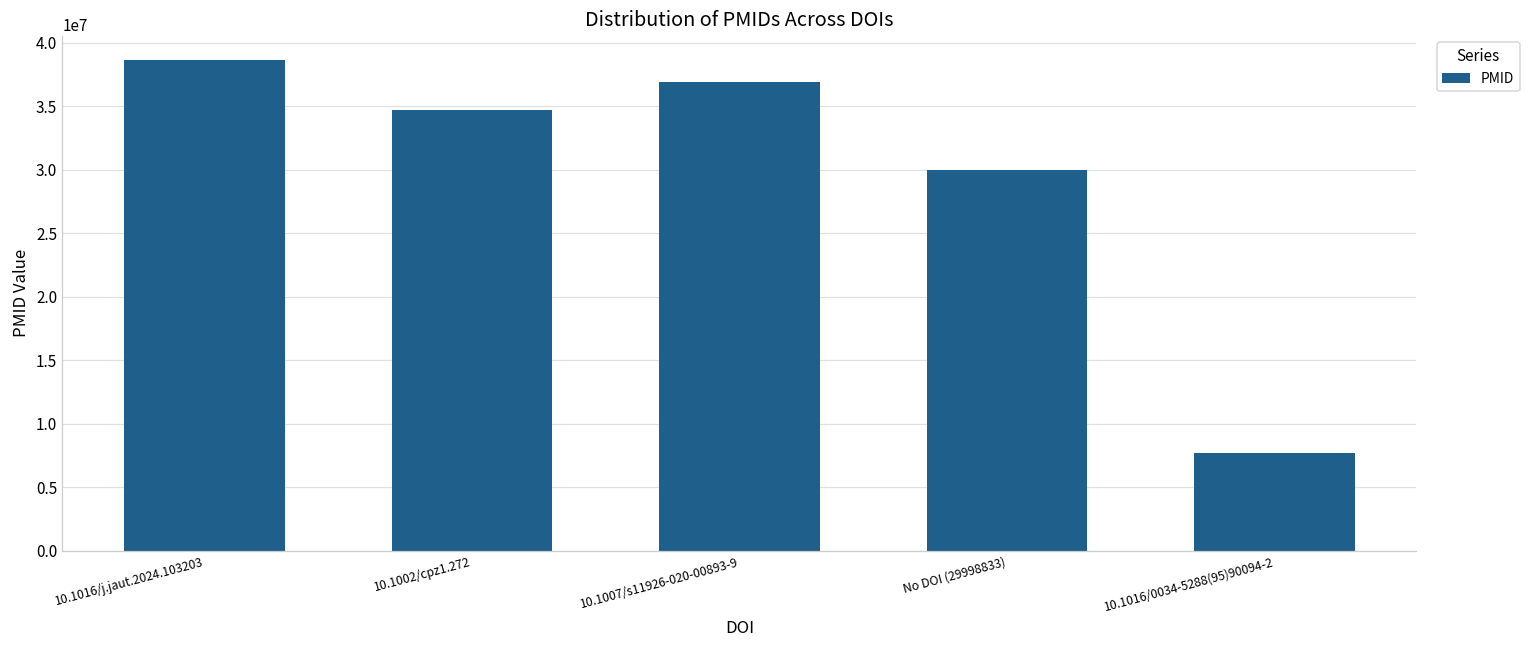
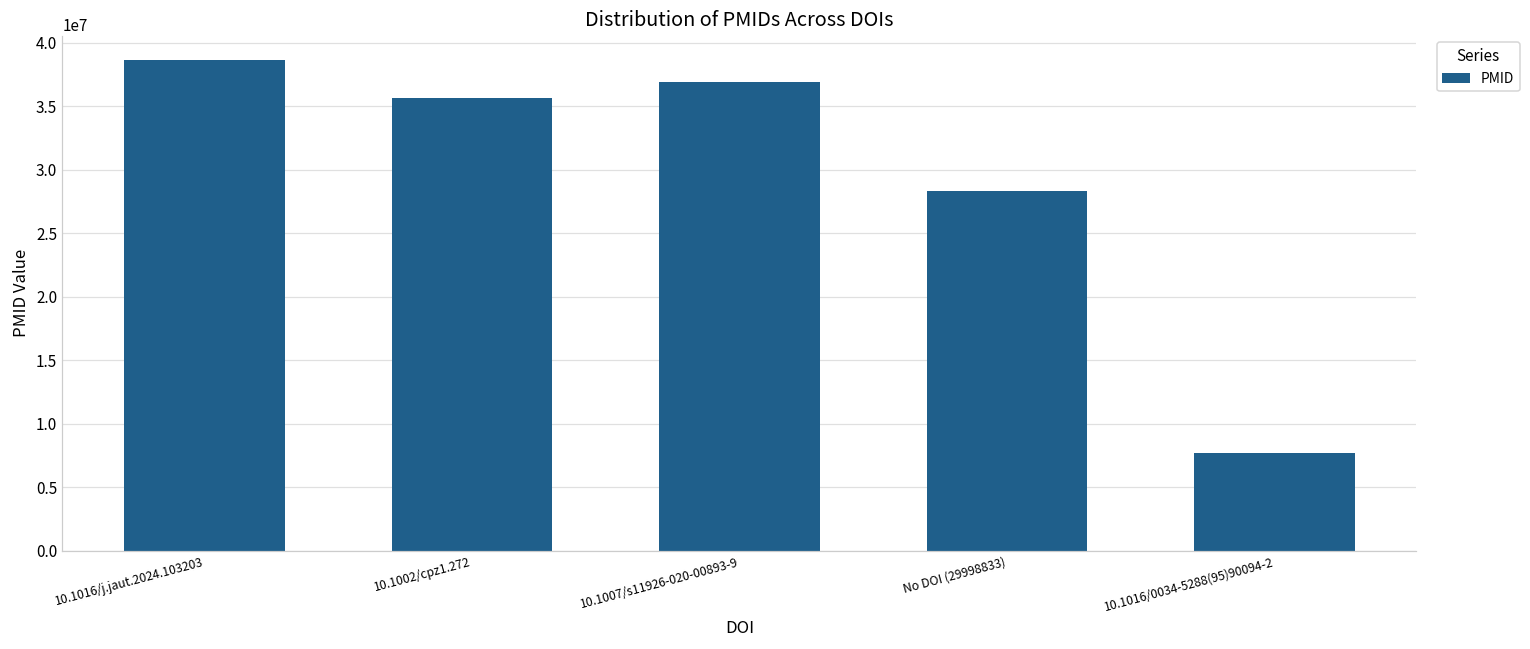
10.1002/cpz1.272: 34700000 -> 35700000
No DOI (29998833): 30000000 -> 28400000
